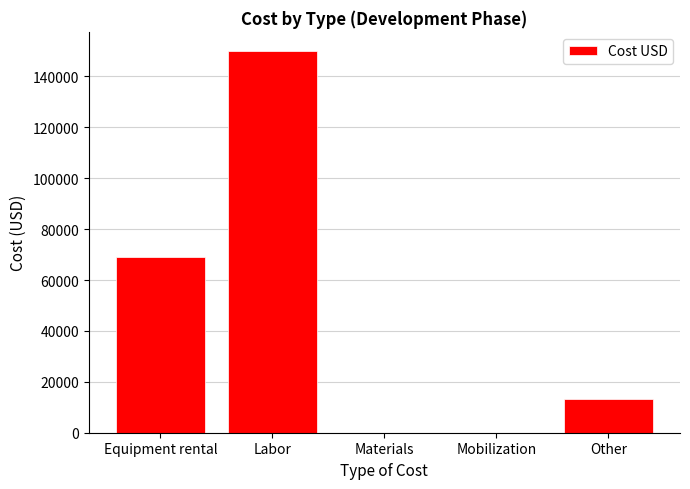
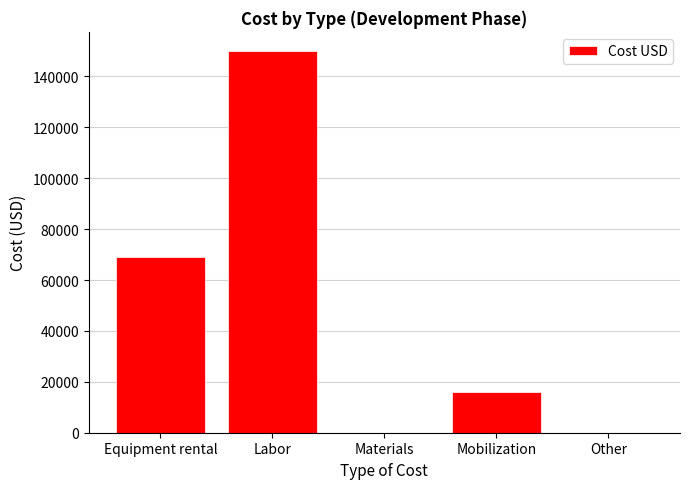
Mobilization: 0 -> 16000
Other: 13000 -> 0
